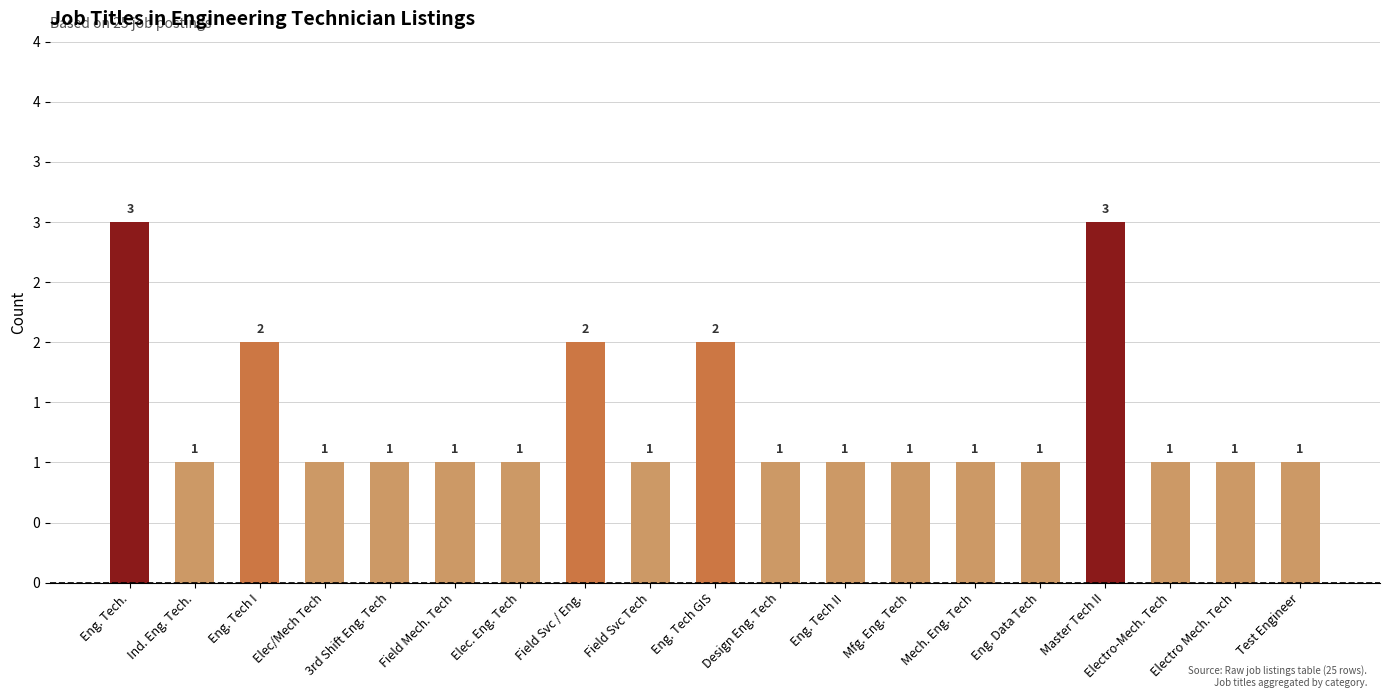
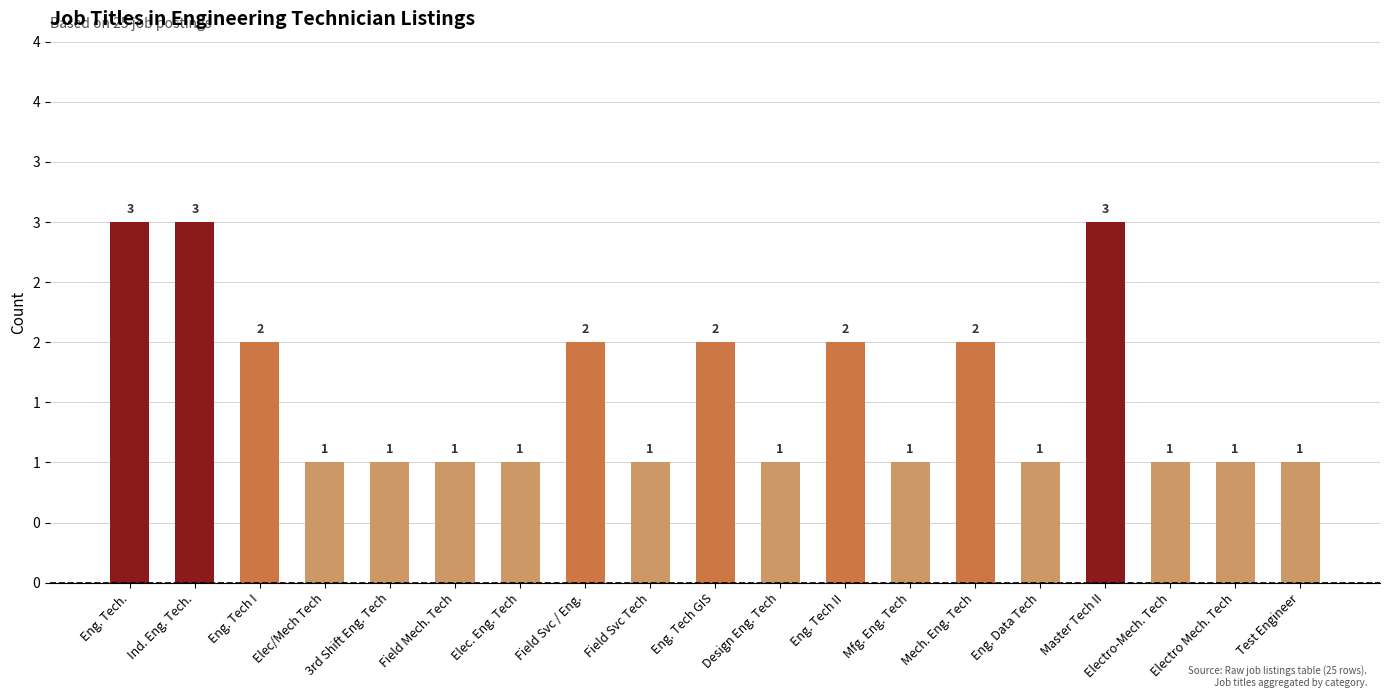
Ind. Eng. Tech.: 1 -> 3
Eng. Tech II: 1 -> 2
Mech. Eng. Tech: 1 -> 2
